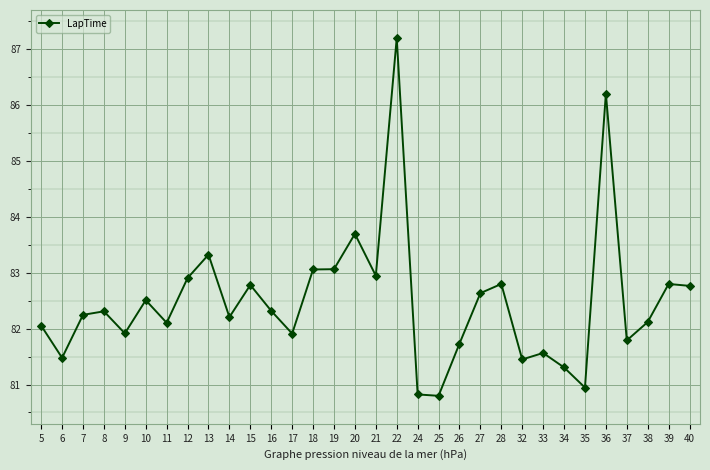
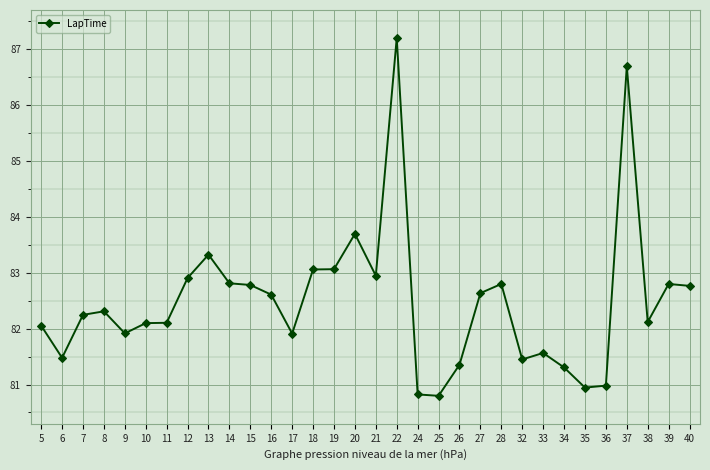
10: 82.5 -> 82.1
14: 82.2 -> 82.8
16: 82.3 -> 82.6
26: 81.7 -> 81.4
36: 86.2 -> 81.0
37: 81.8 -> 86.7
